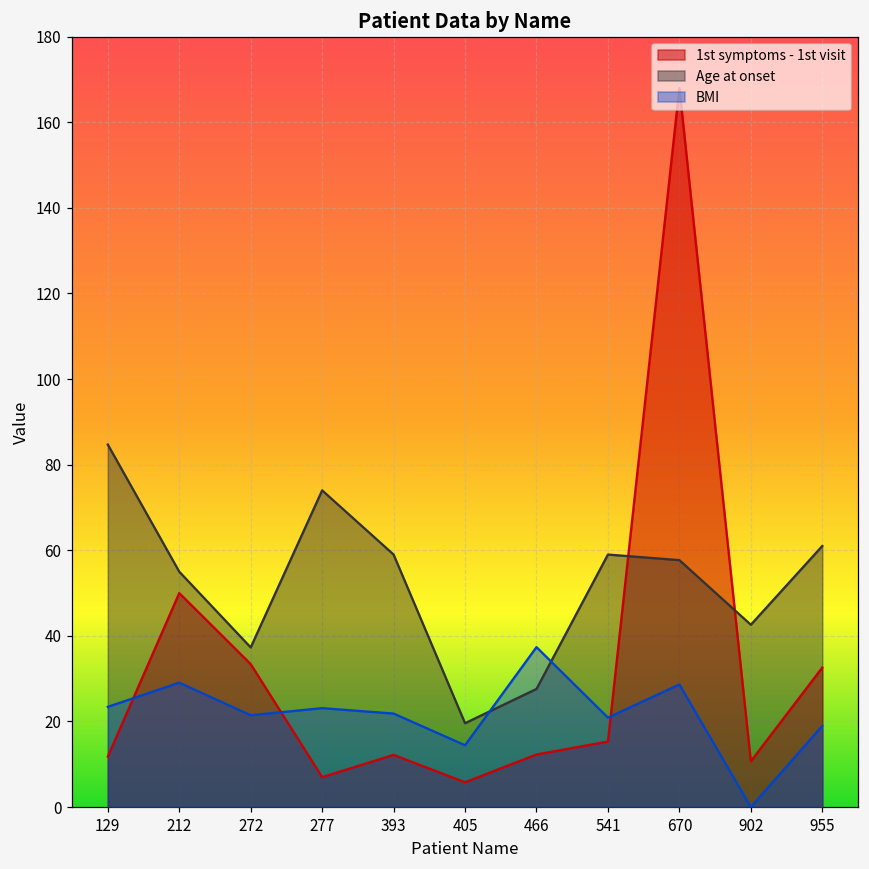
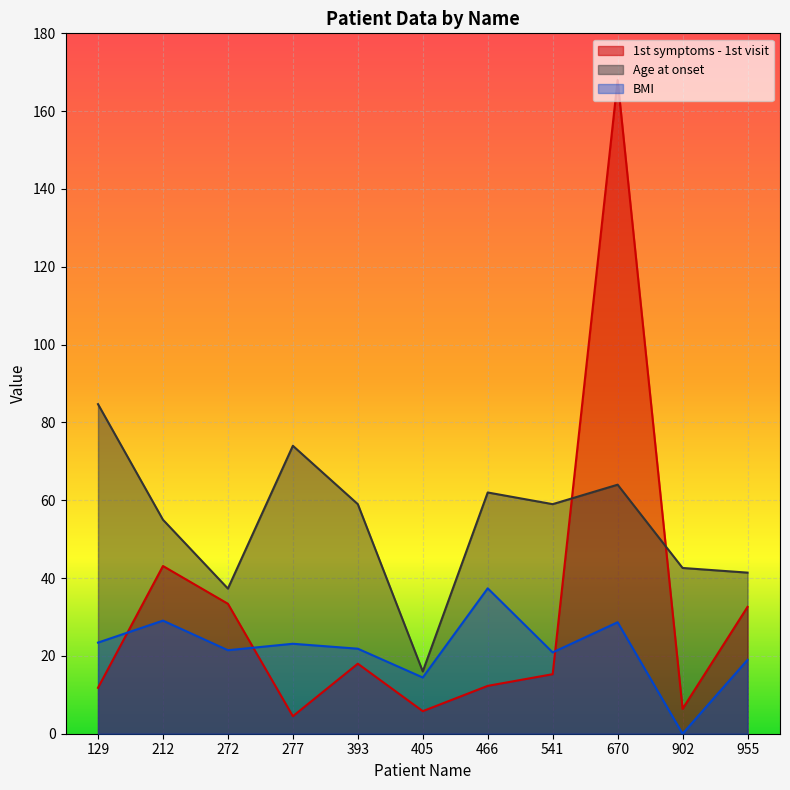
1st symptoms - 1st visit, 212: 50 -> 43
1st symptoms - 1st visit, 277: 7 -> 5
1st symptoms - 1st visit, 393: 12 -> 18
Age at onset, 405: 20 -> 16
Age at onset, 466: 28 -> 62
Age at onset, 670: 58 -> 64
1st symptoms - 1st visit, 902: 11 -> 6
Age at onset, 955: 61 -> 41
